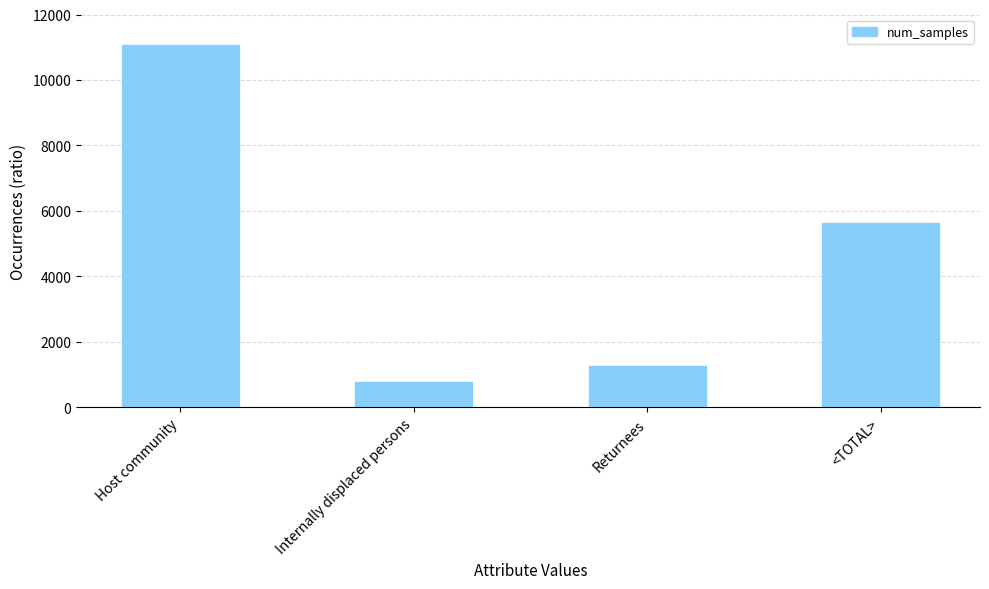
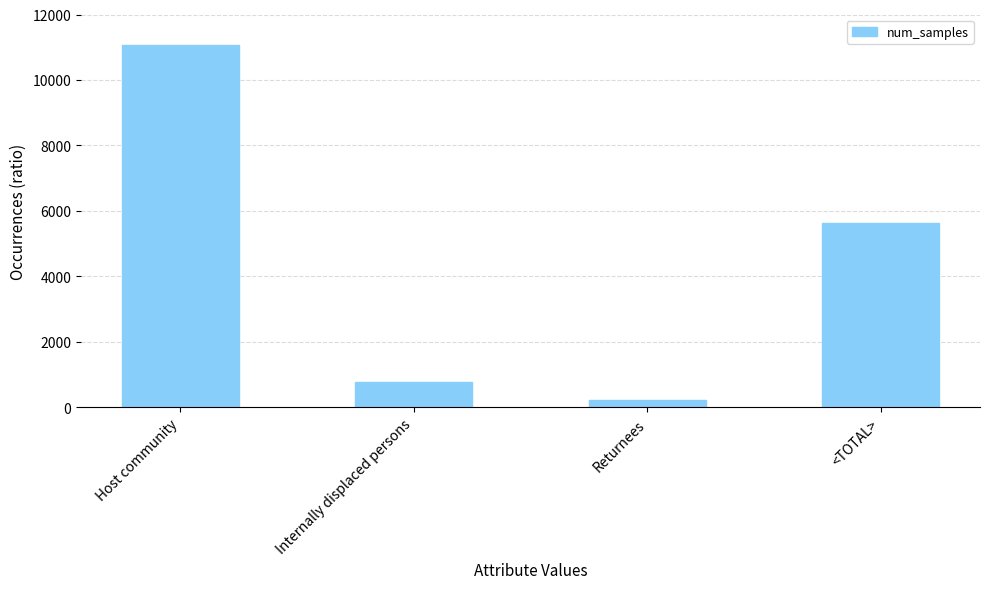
Returnees: 1300 -> 200
